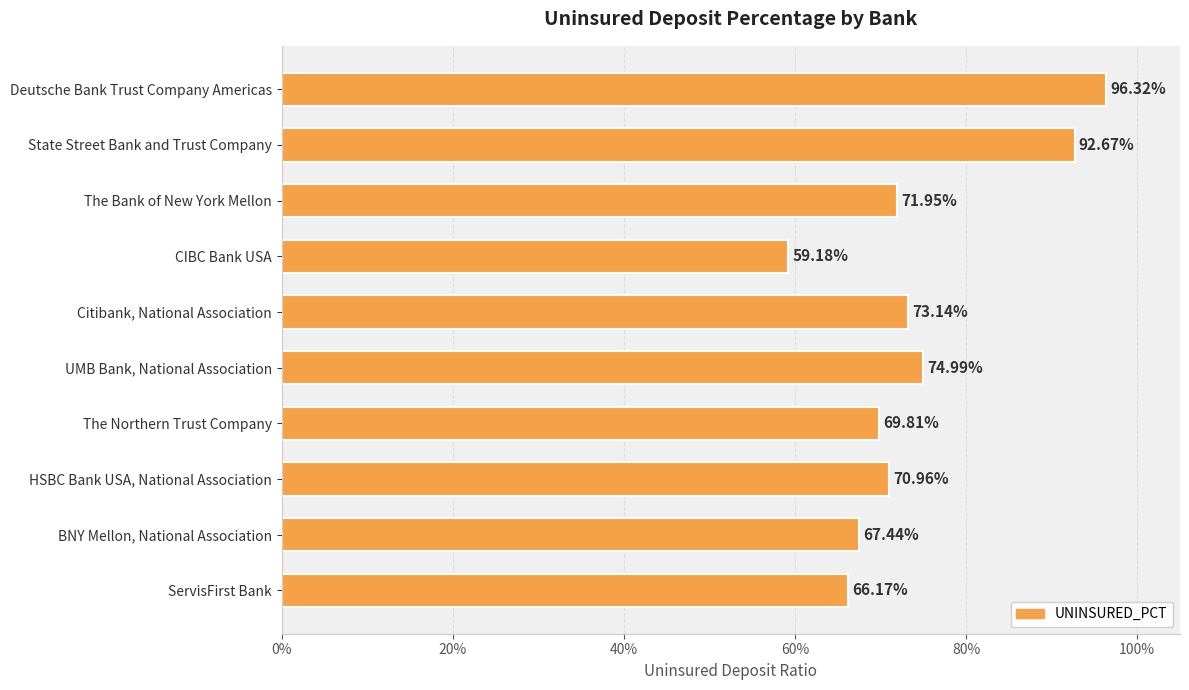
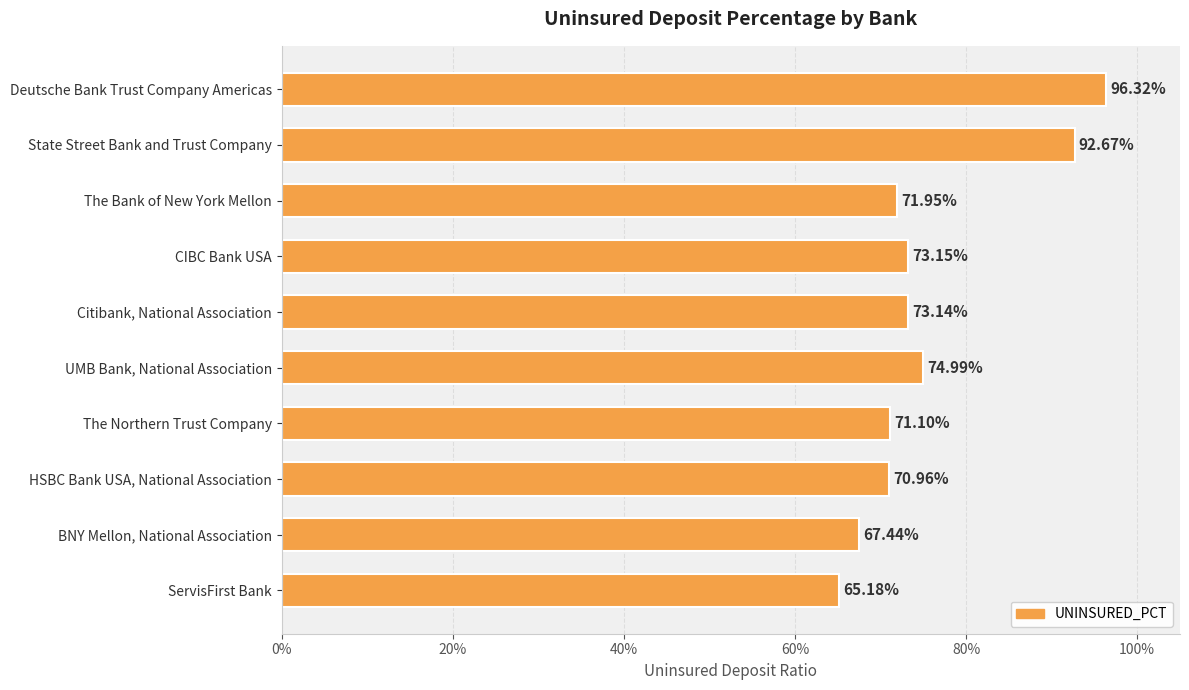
CIBC Bank USA: 59.18% -> 73.15%
The Northern Trust Company: 69.81% -> 71.10%
ServisFirst Bank: 66.17% -> 65.18%
